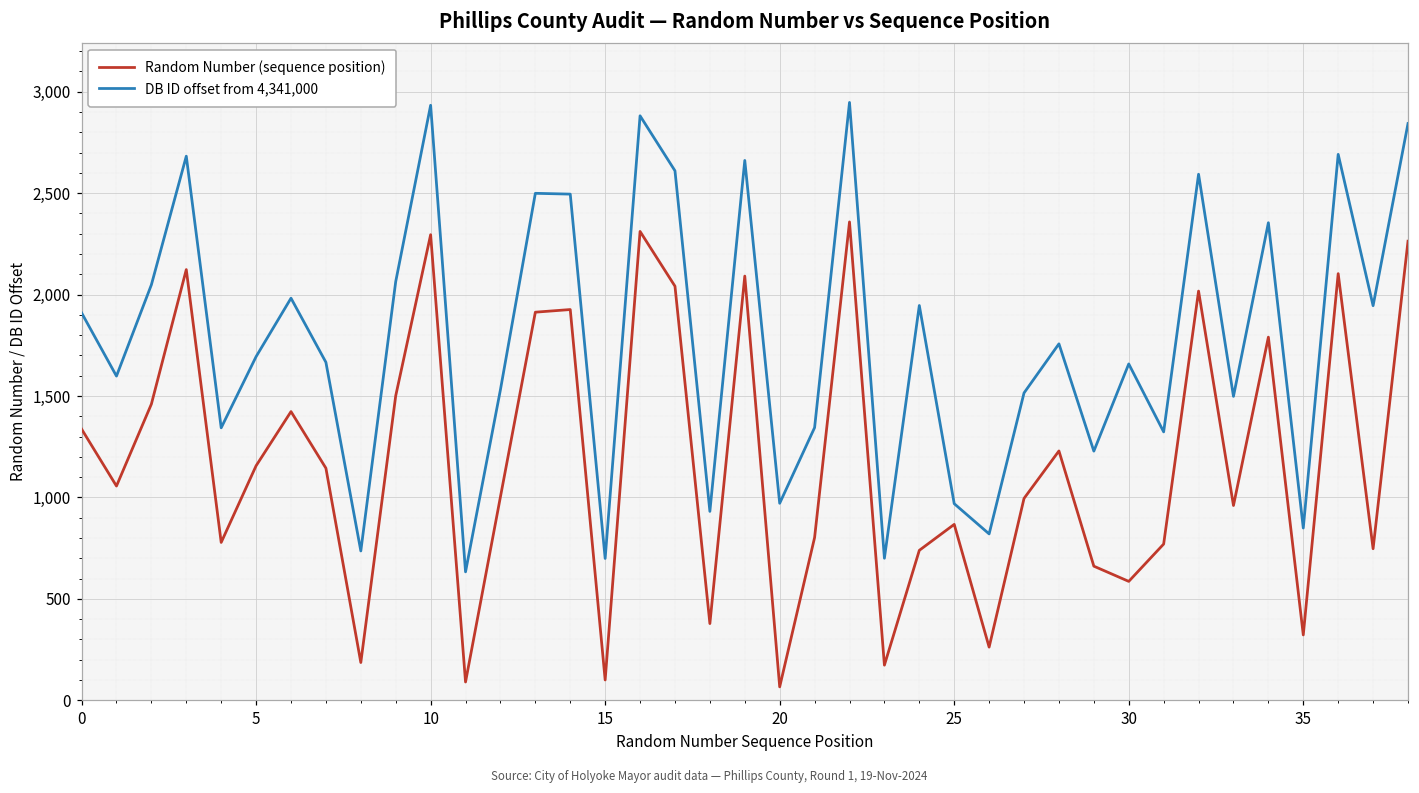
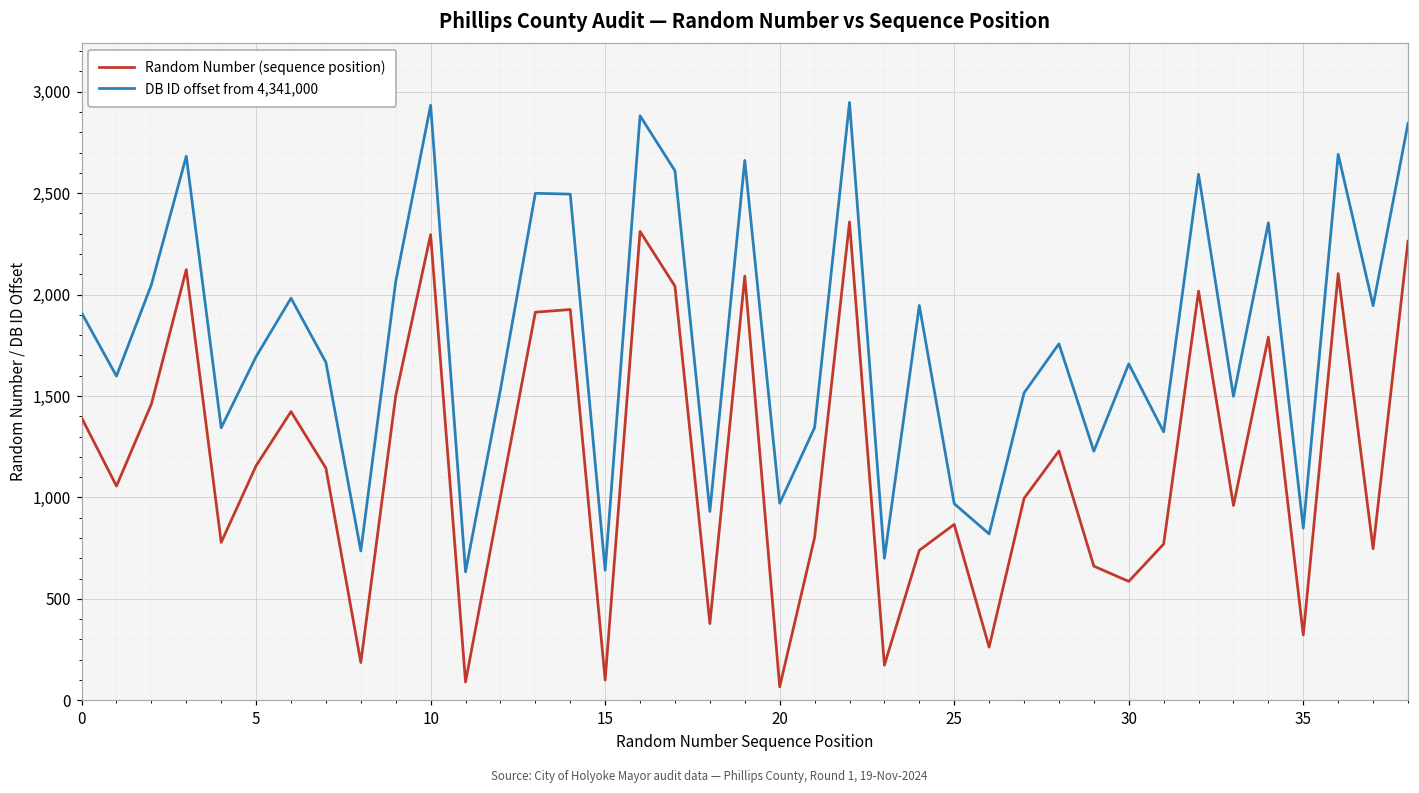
Random Number (sequence position), 0: 1,340 -> 1,390
DB ID offset from 4,341,000, 15: 700 -> 640
